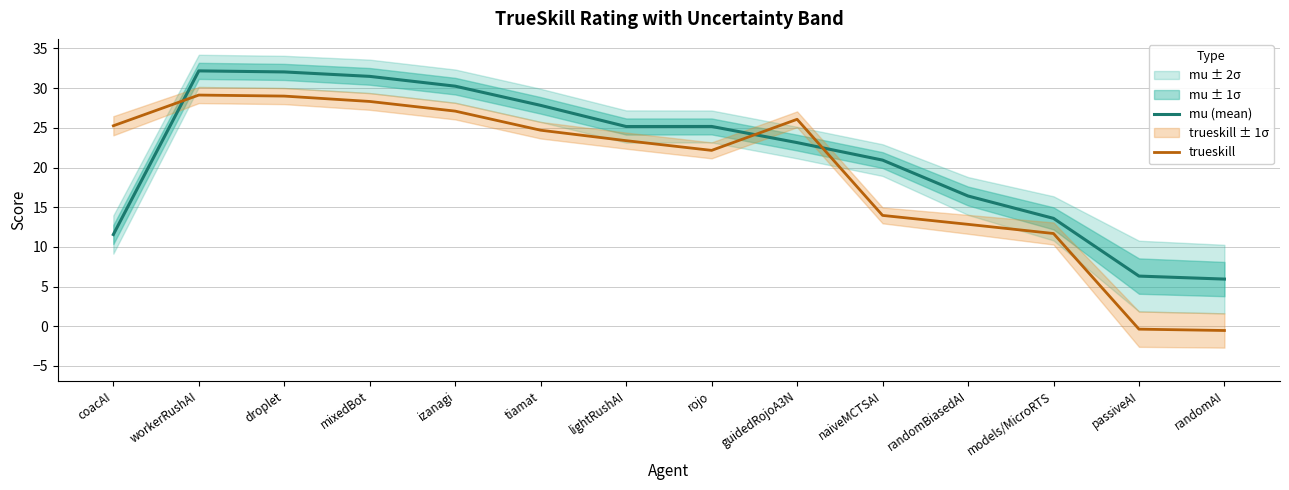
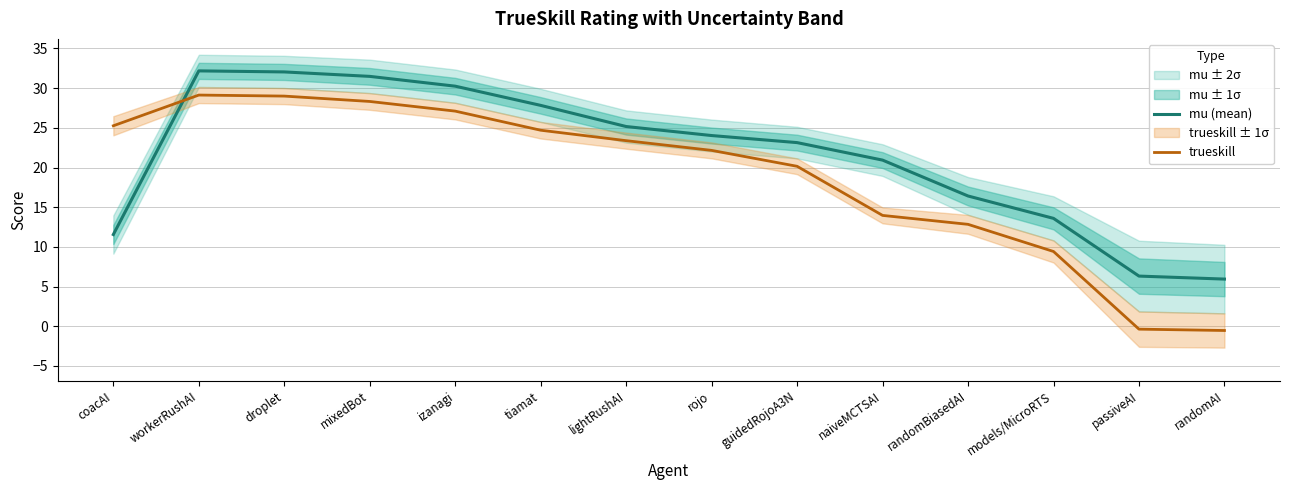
mu (mean), rojo: 25 -> 24
trueskill, guidedRojoA3N: 26 -> 20
trueskill, models/MicroRTS: 12 -> 9
